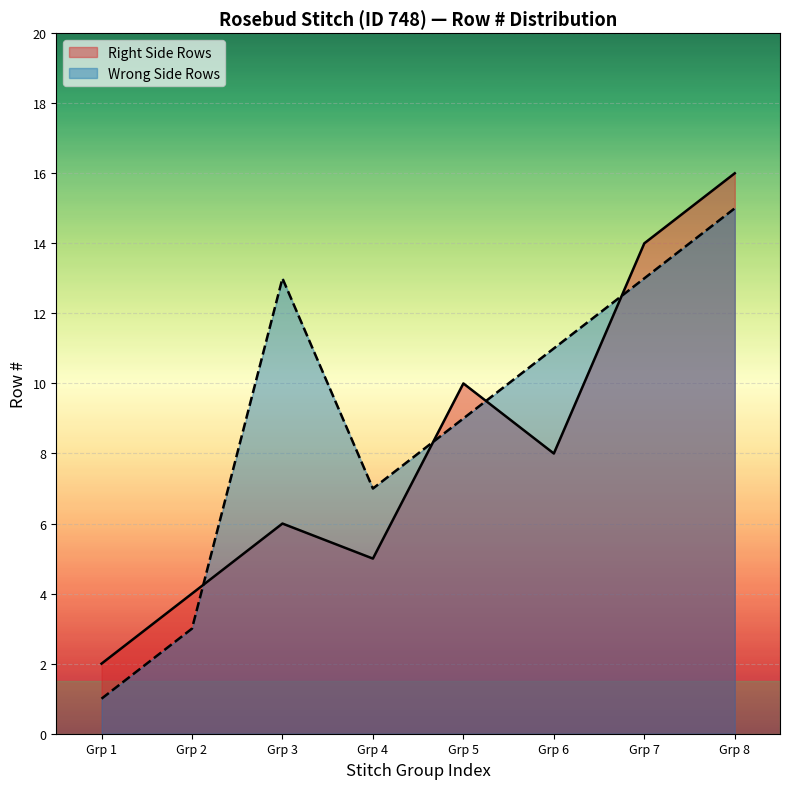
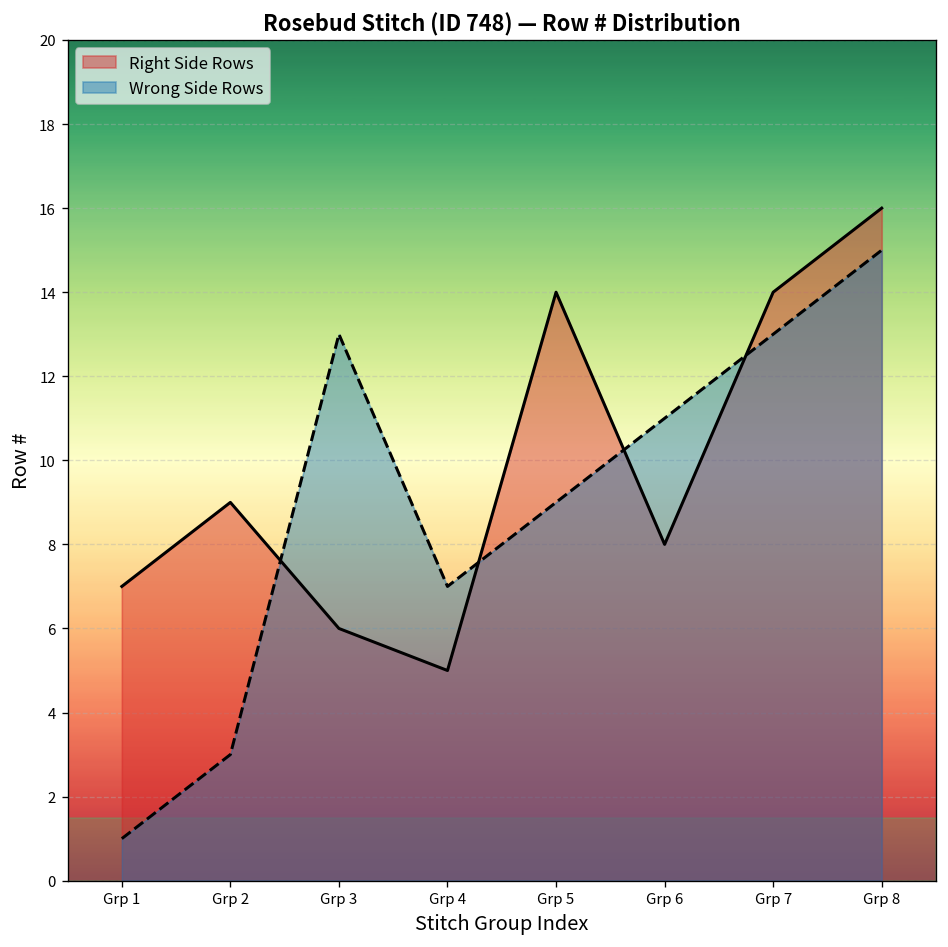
Right Side Rows, Grp 1: 2 -> 7
Right Side Rows, Grp 2: 4 -> 9
Right Side Rows, Grp 5: 10 -> 14
